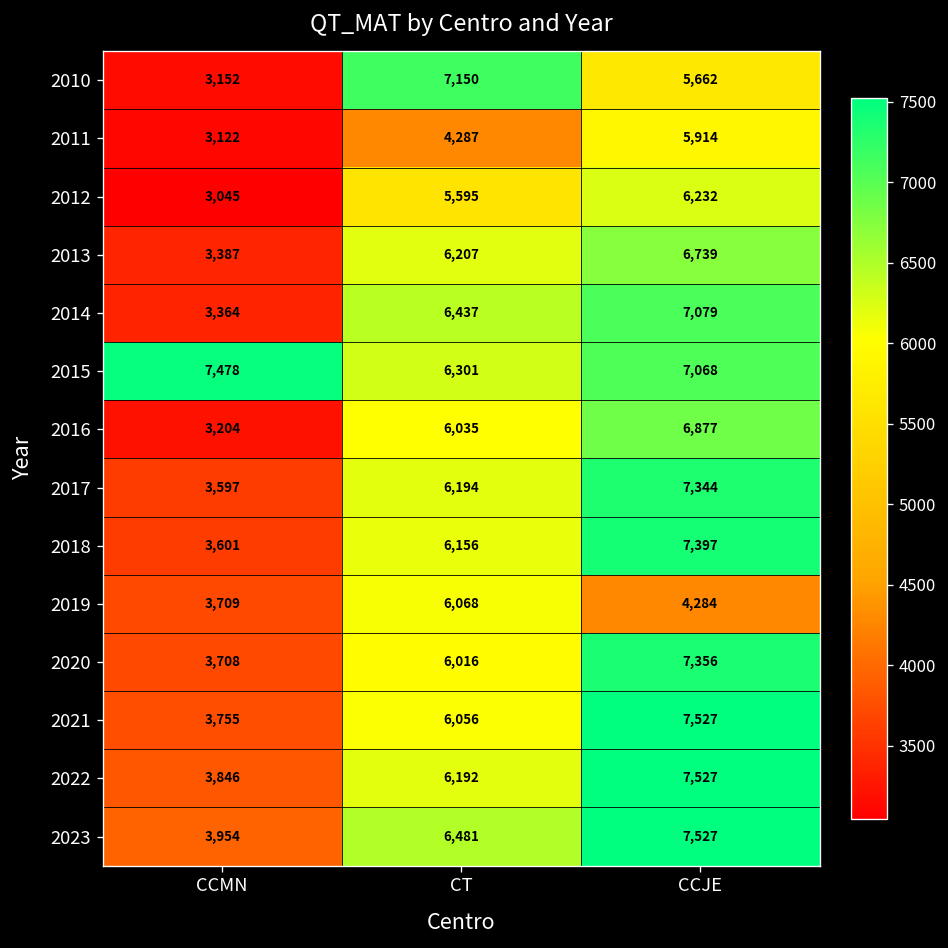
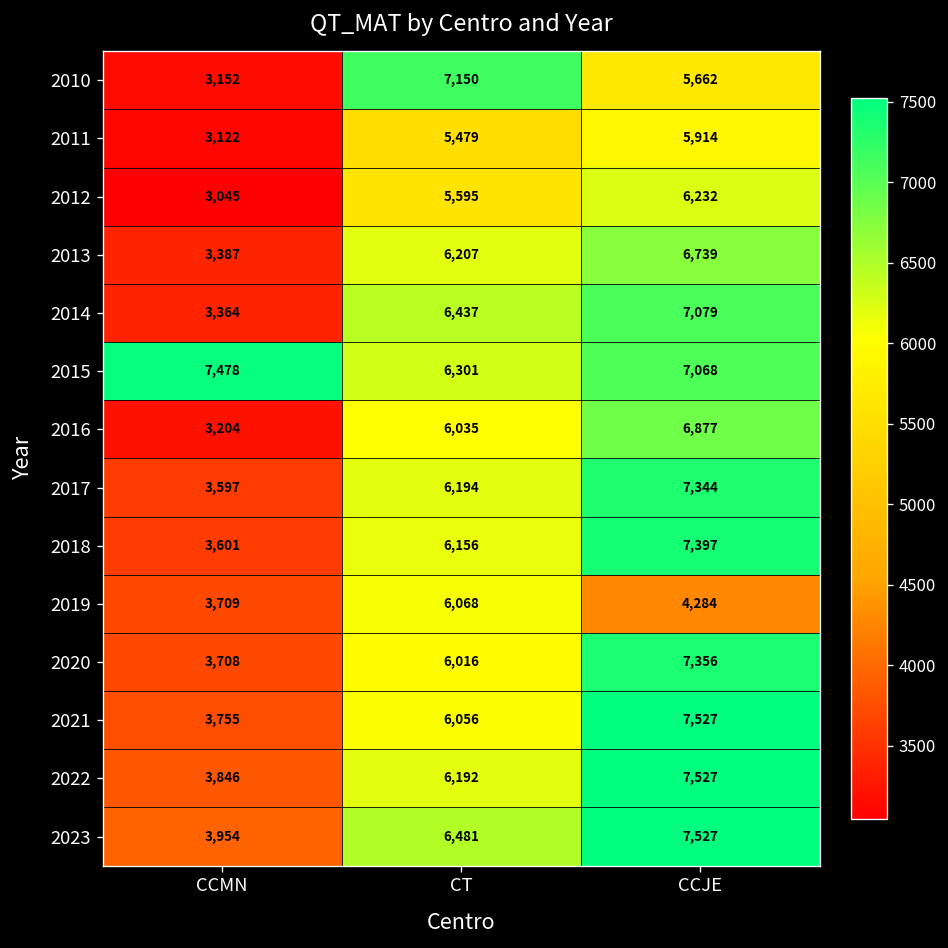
2011, CT: 4,287 -> 5,479
